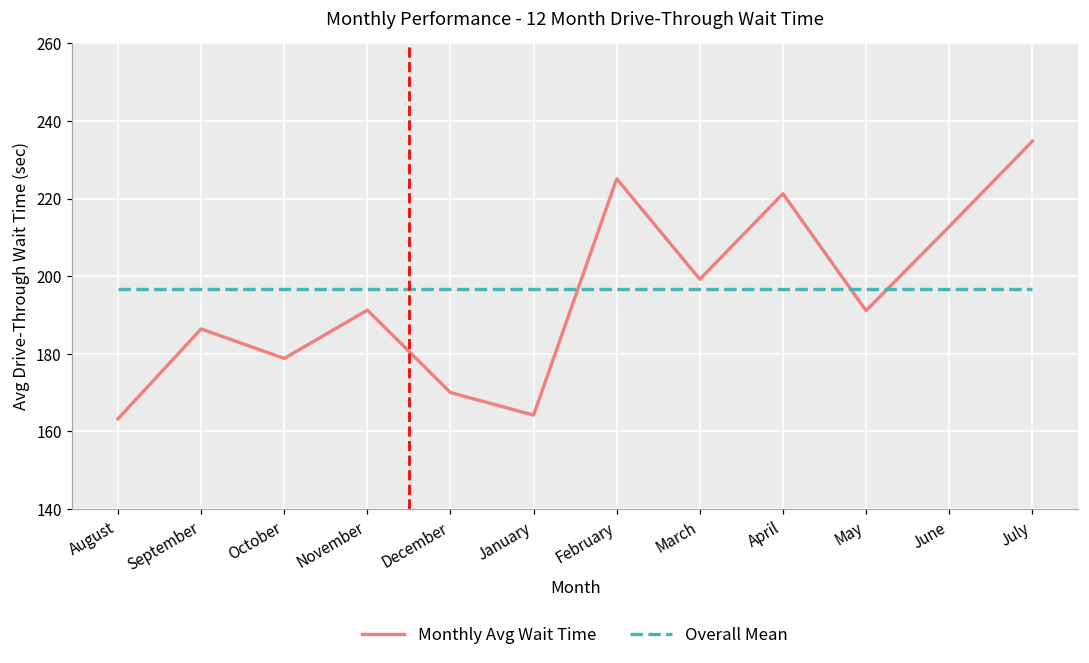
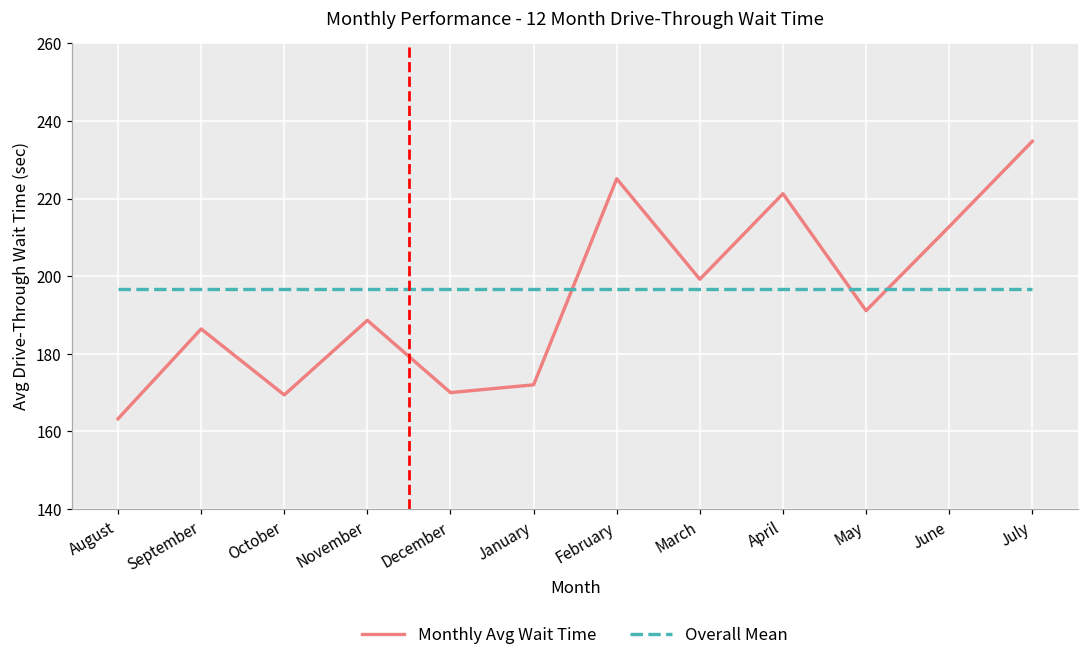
Monthly Avg Wait Time, October: 179 -> 169
Monthly Avg Wait Time, November: 191 -> 189
Monthly Avg Wait Time, January: 164 -> 172
